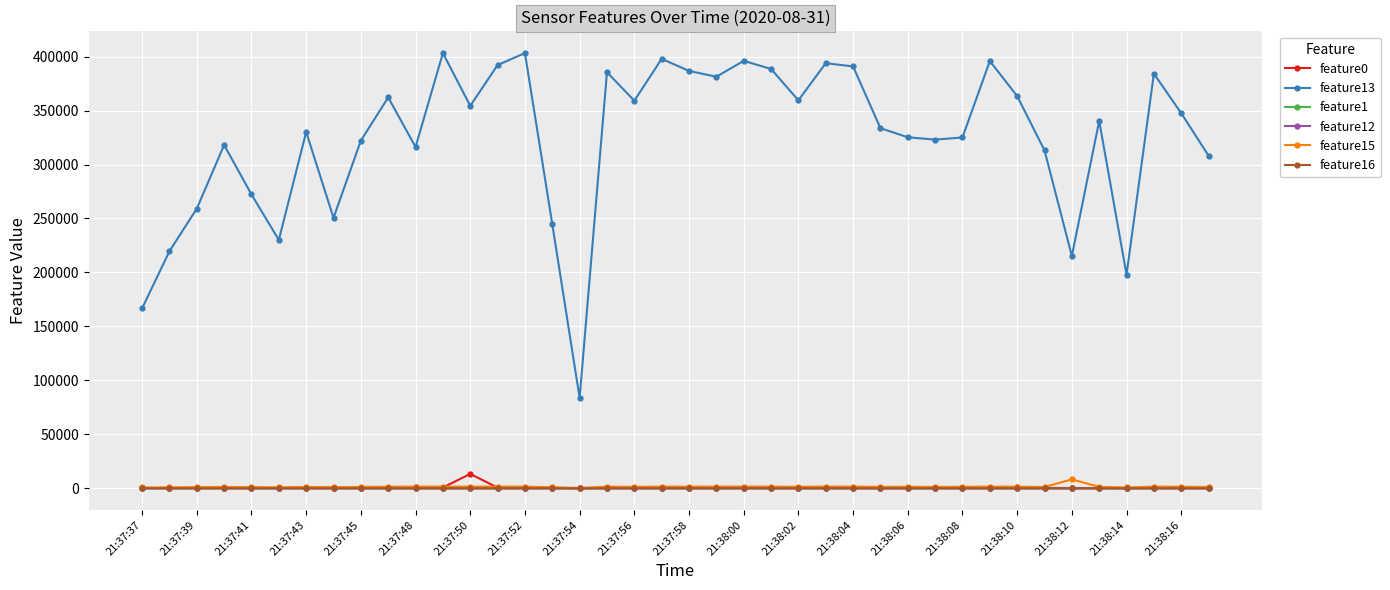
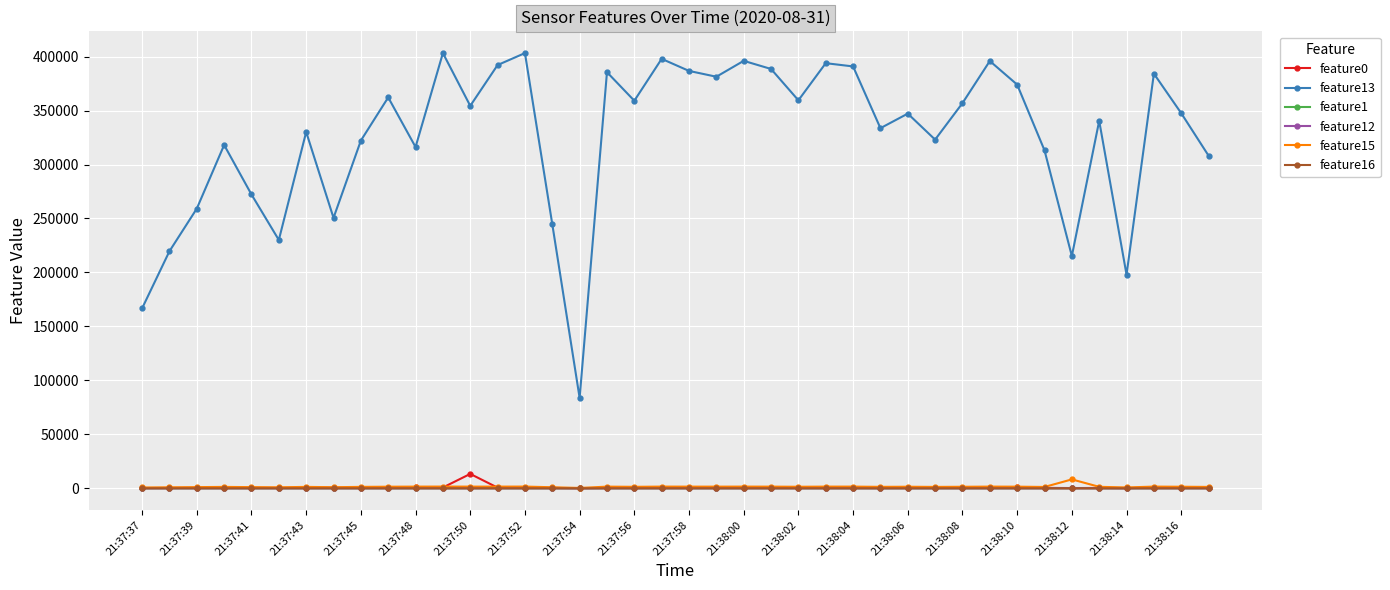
feature13, 21:38:06: 325000 -> 347000
feature13, 21:38:08: 325000 -> 357000
feature13, 21:38:10: 363000 -> 374000
